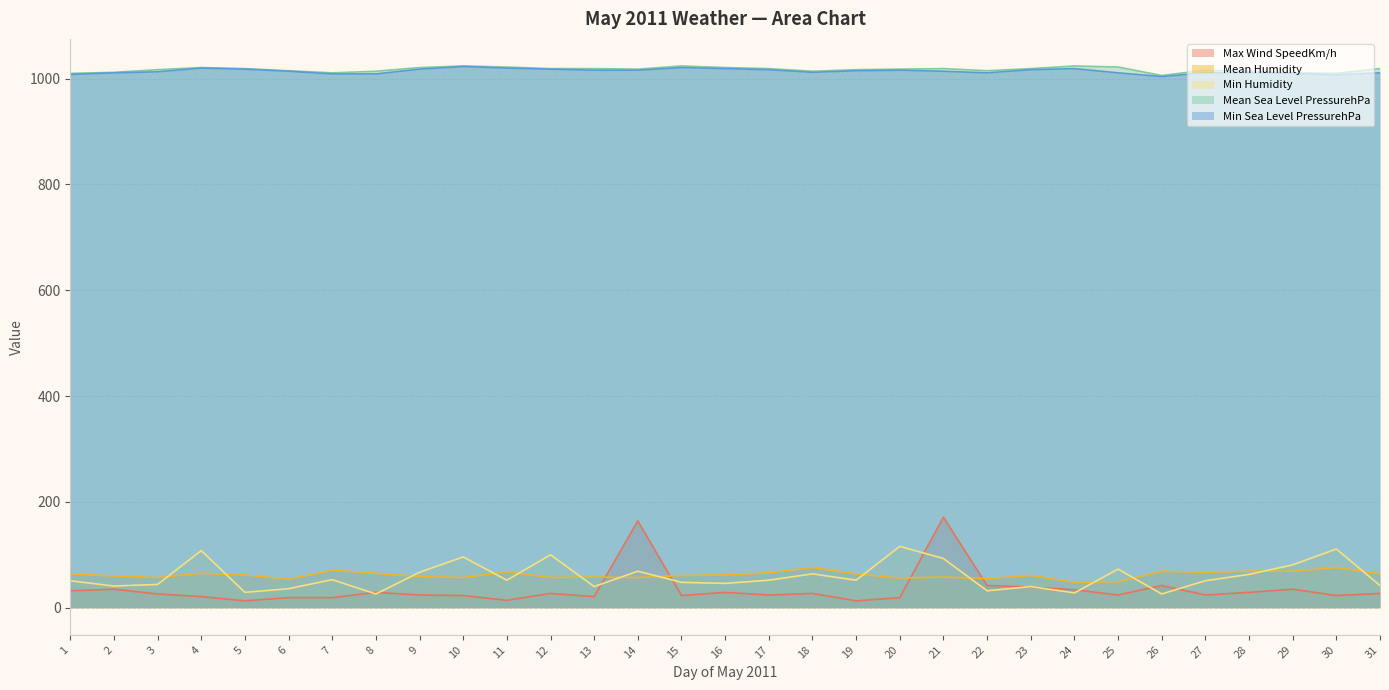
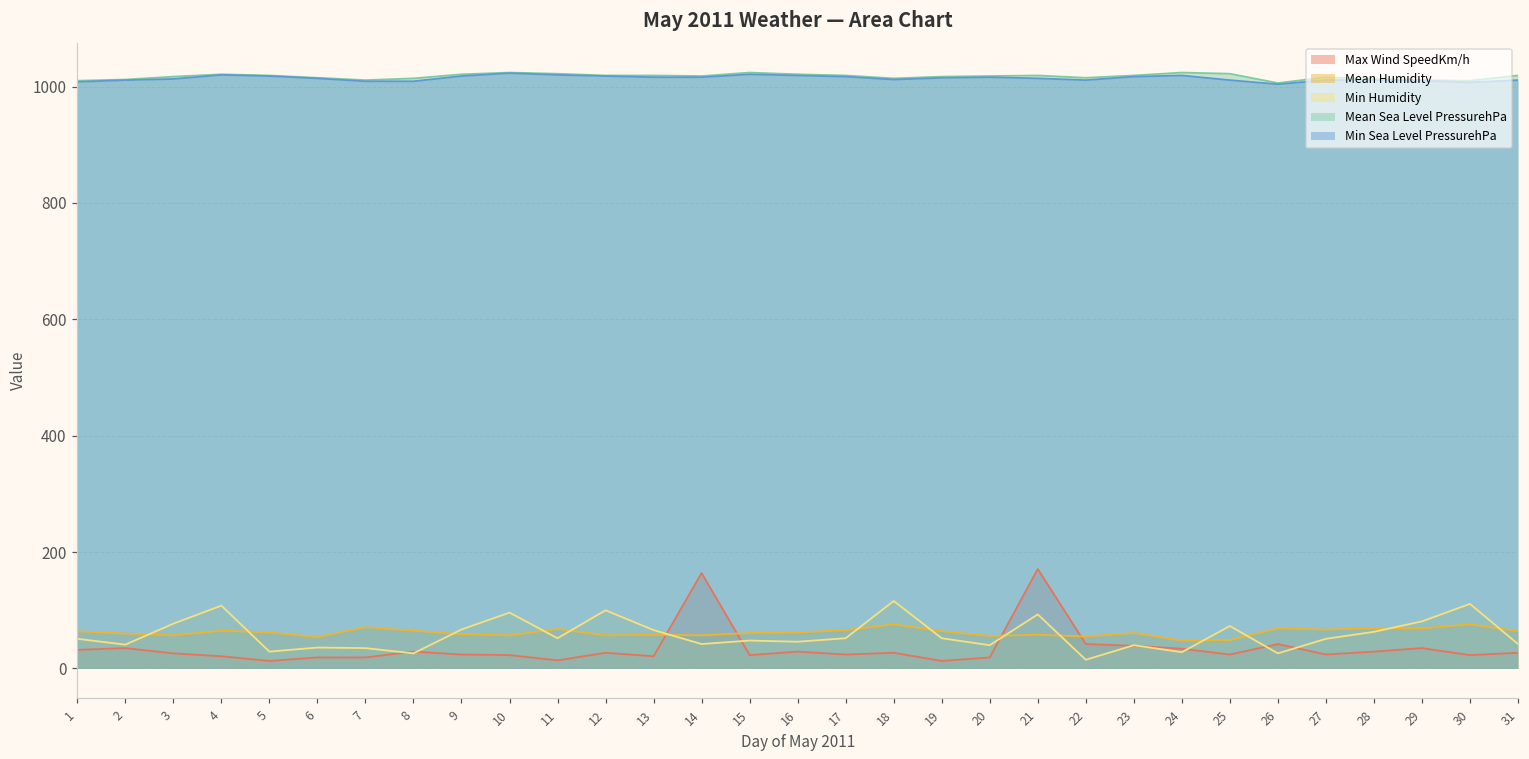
Min Humidity, 3: 40 -> 80
Min Humidity, 7: 50 -> 40
Min Humidity, 13: 40 -> 70
Min Humidity, 14: 70 -> 40
Min Humidity, 18: 60 -> 120
Min Humidity, 20: 120 -> 40
Min Humidity, 22: 30 -> 20
